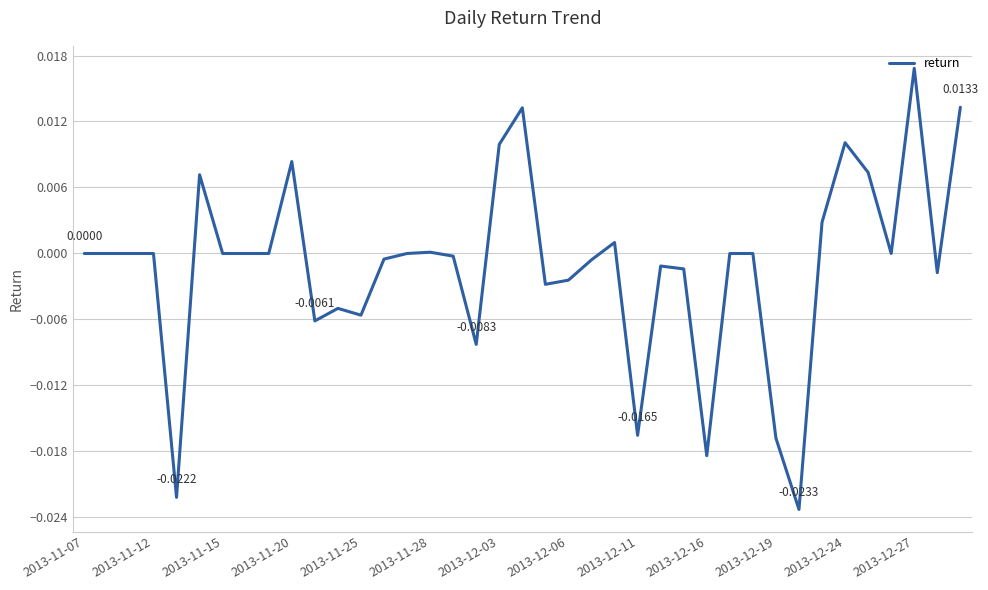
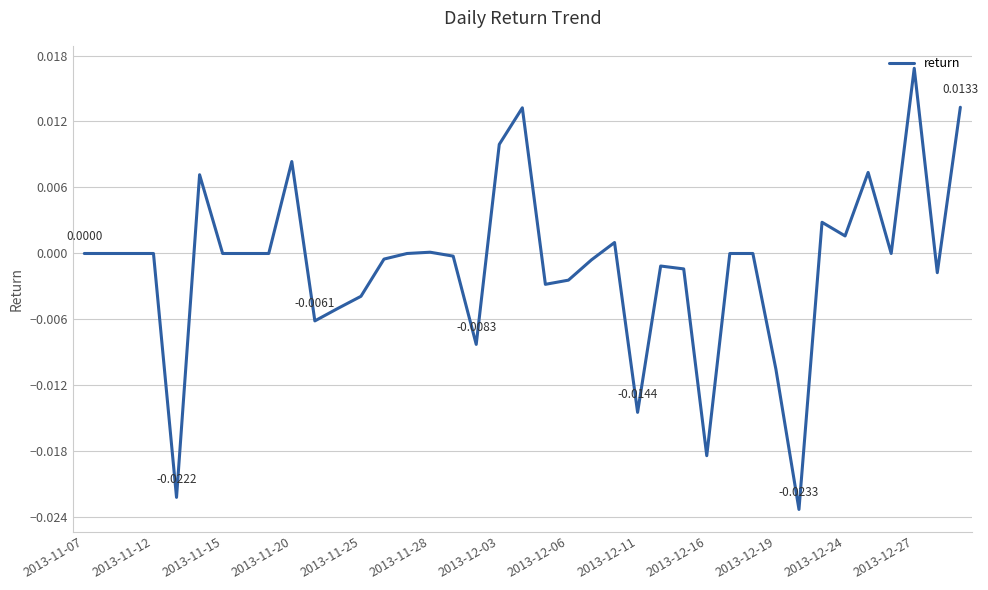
2013-11-25: -0.0056 -> -0.0039
2013-12-11: -0.0165 -> -0.0144
2013-12-19: -0.0168 -> -0.0105
2013-12-24: 0.0101 -> 0.0016
